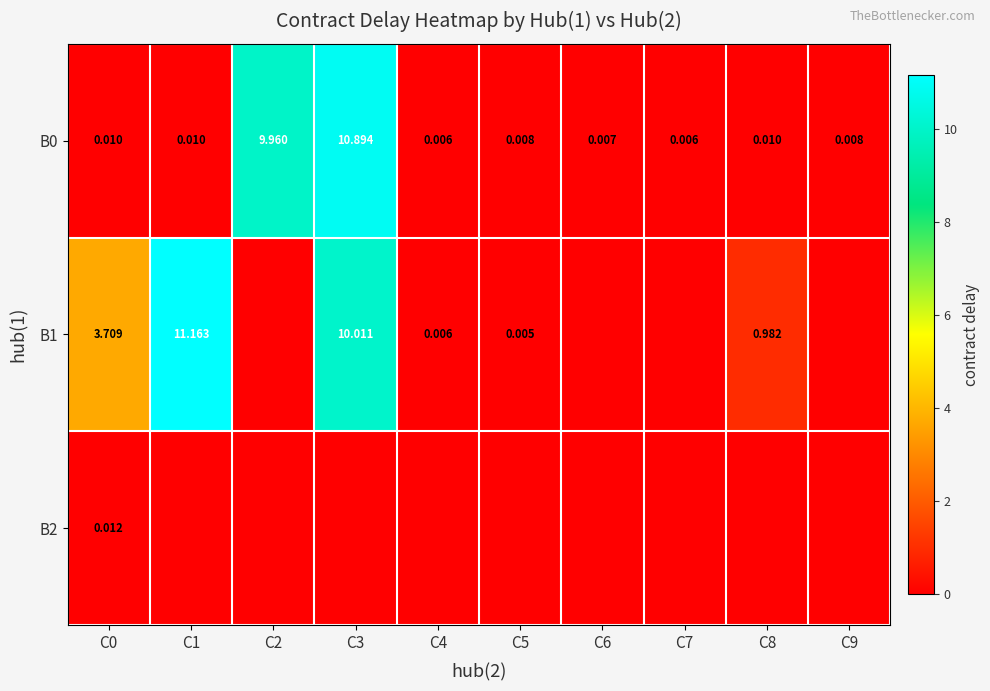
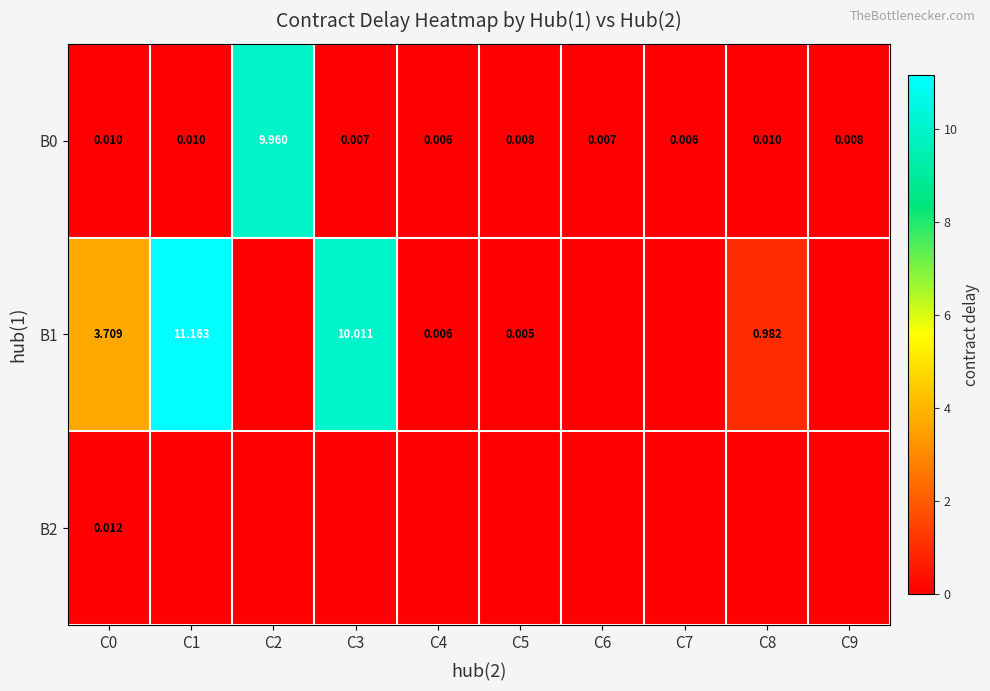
B0, C3: 10.894 -> 0.007
